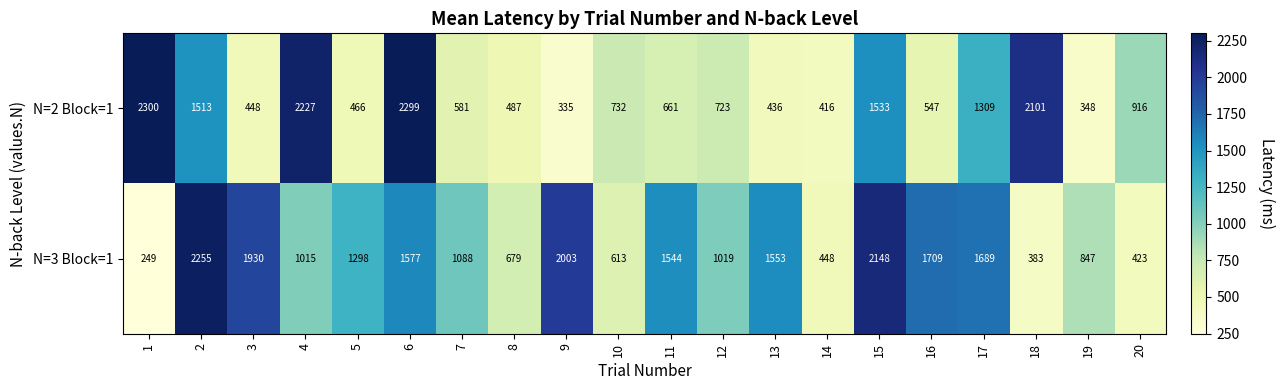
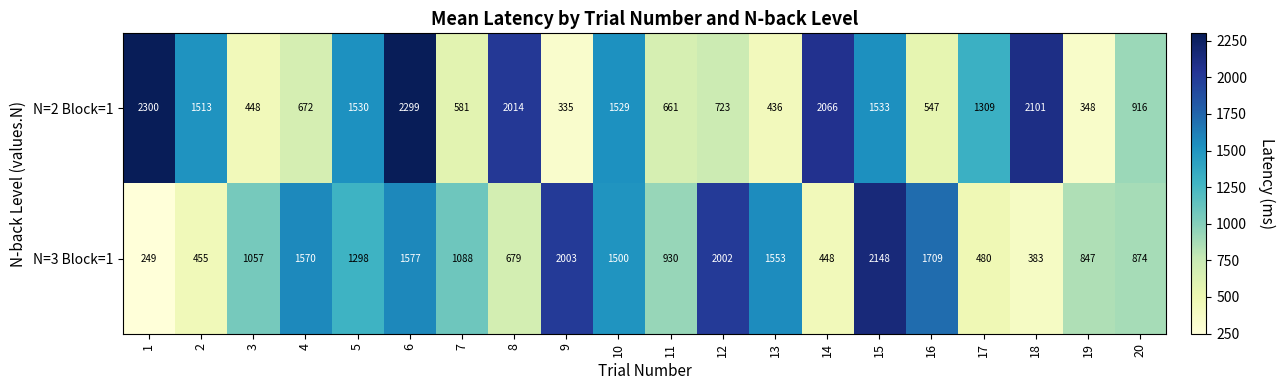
N=2 Block=1, 4: 2227 -> 672
N=2 Block=1, 5: 466 -> 1530
N=2 Block=1, 8: 487 -> 2014
N=2 Block=1, 10: 732 -> 1529
N=2 Block=1, 14: 416 -> 2066
N=3 Block=1, 2: 2255 -> 455
N=3 Block=1, 3: 1930 -> 1057
N=3 Block=1, 4: 1015 -> 1570
N=3 Block=1, 10: 613 -> 1500
N=3 Block=1, 11: 1544 -> 930
N=3 Block=1, 12: 1019 -> 2002
N=3 Block=1, 17: 1689 -> 480
N=3 Block=1, 20: 423 -> 874
